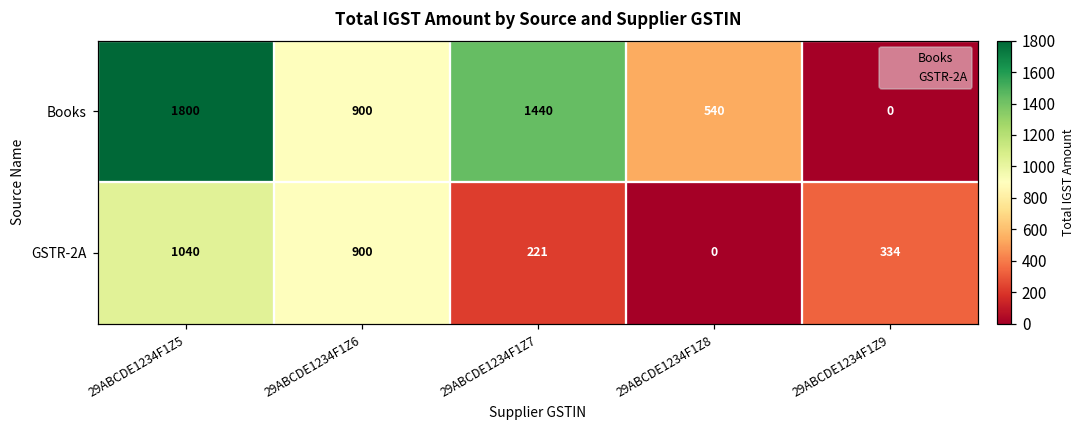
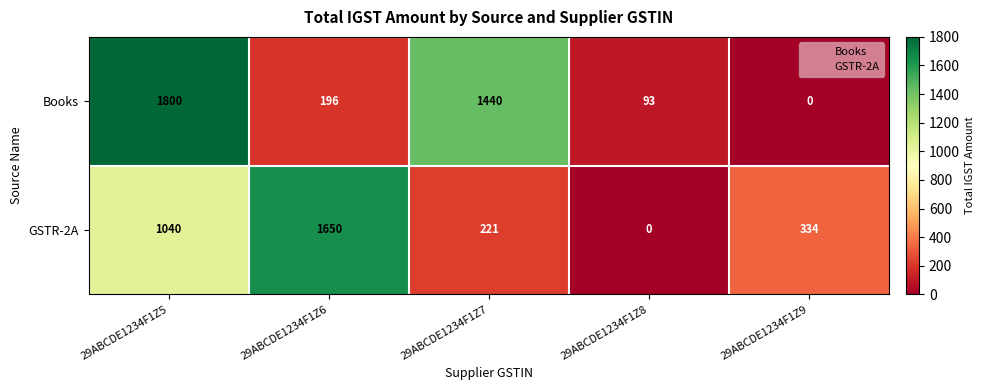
Books, 29ABCDE1234F1Z6: 900 -> 196
Books, 29ABCDE1234F1Z8: 540 -> 93
GSTR-2A, 29ABCDE1234F1Z6: 900 -> 1650
